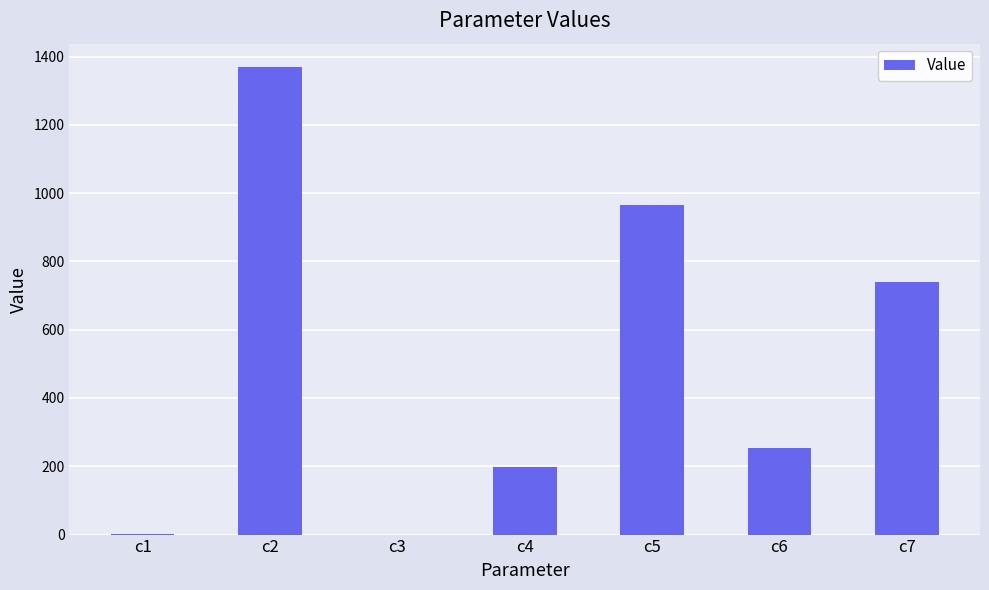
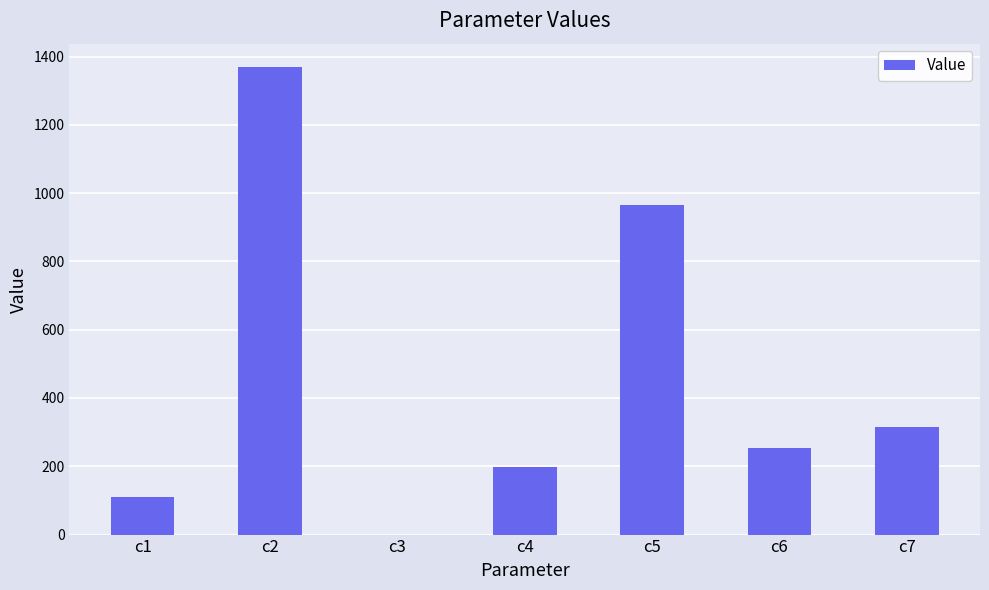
c1: 0 -> 110
c7: 740 -> 320
